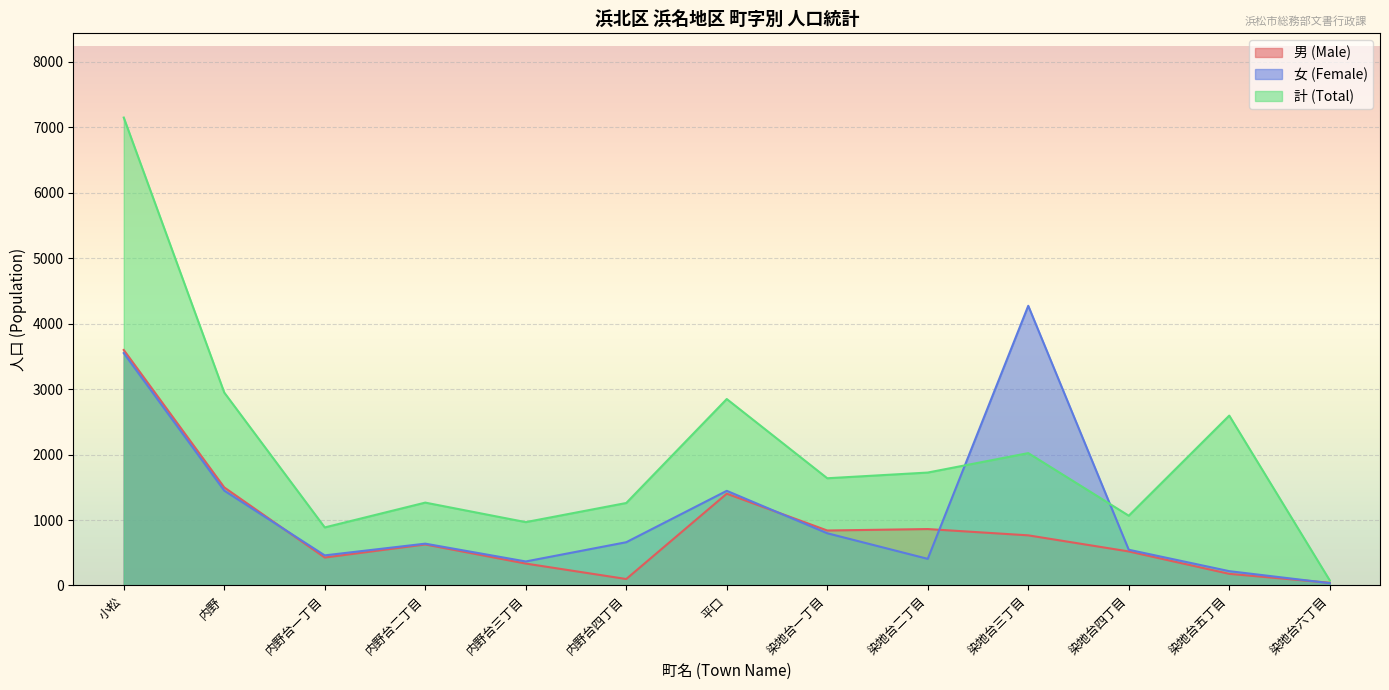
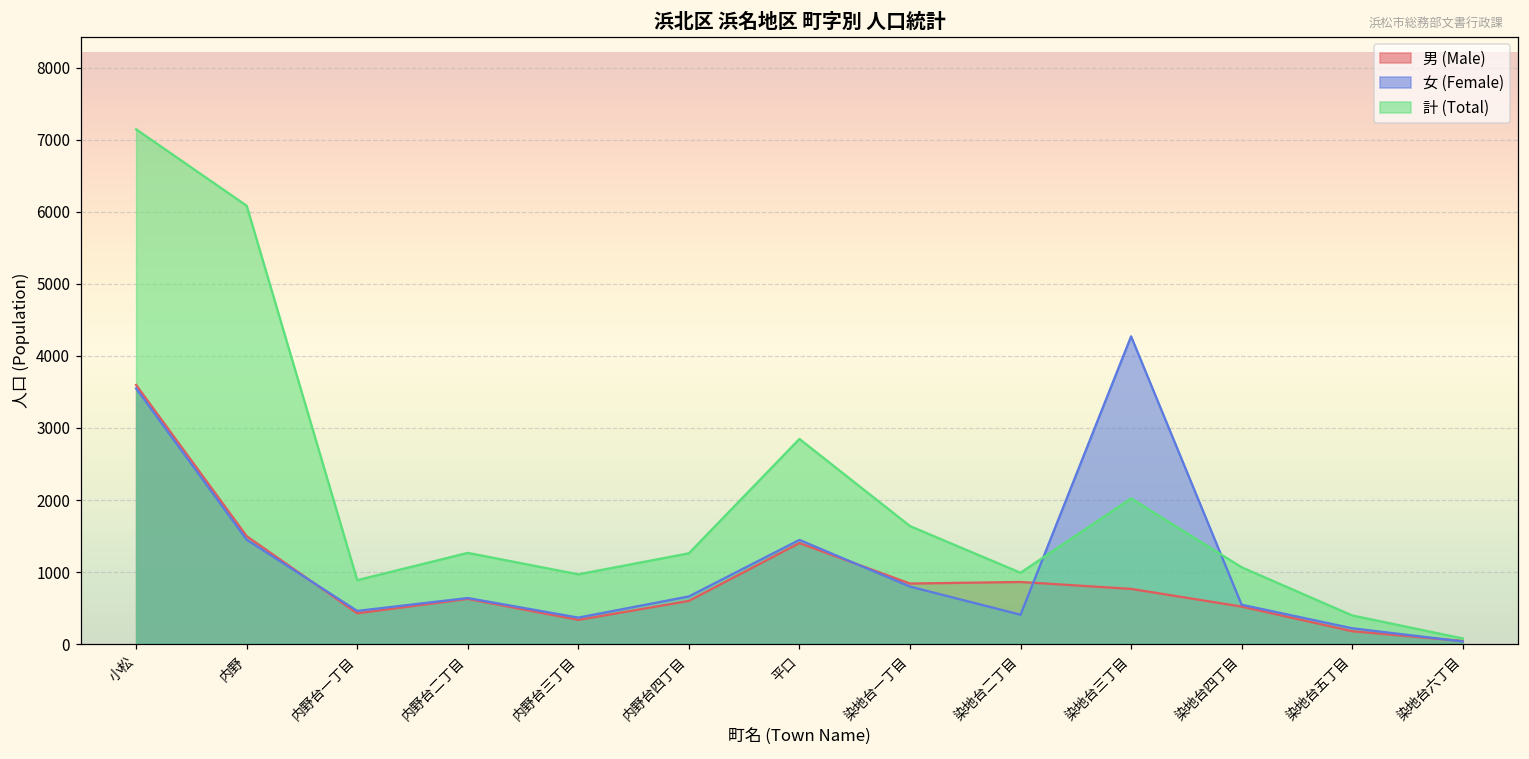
計 (Total), 内野: 2900 -> 6100
男 (Male), 内野台四丁目: 100 -> 600
計 (Total), 染地台二丁目: 1700 -> 1000
計 (Total), 染地台五丁目: 2600 -> 400
